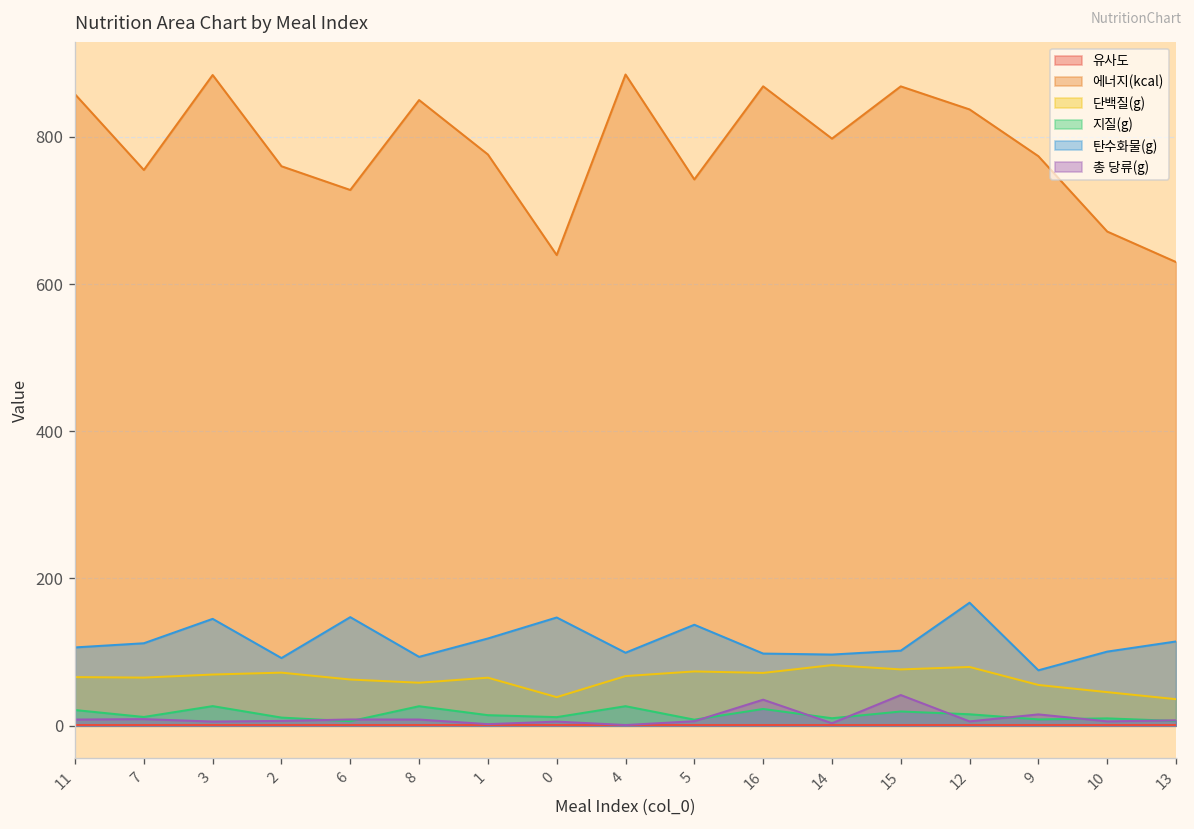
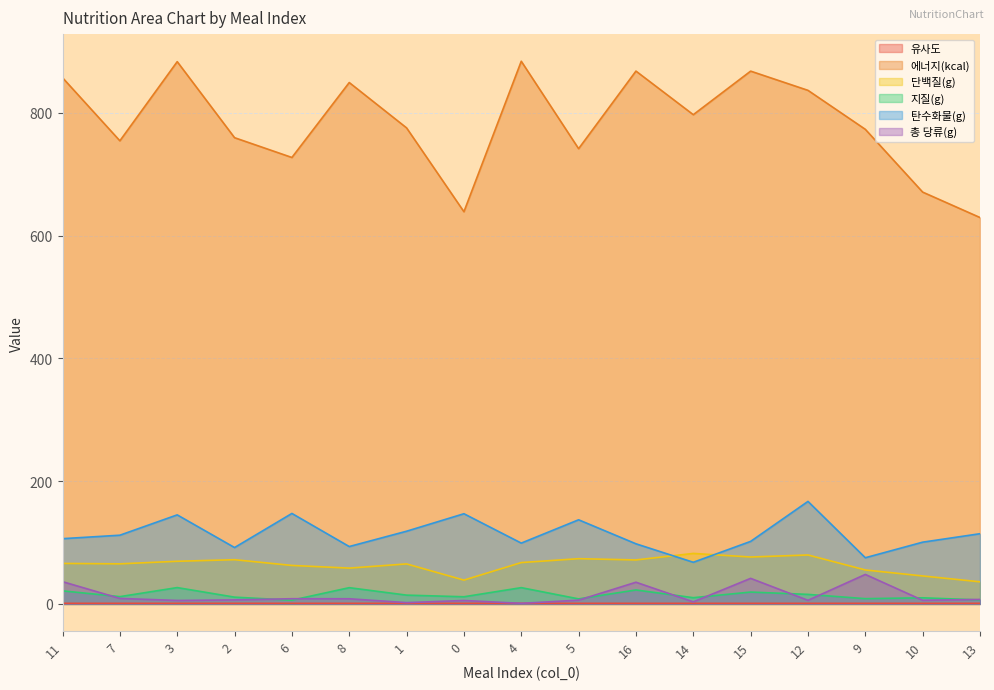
총 당류(g), 11: 10 -> 40
탄수화물(g), 14: 100 -> 70
총 당류(g), 9: 20 -> 50
